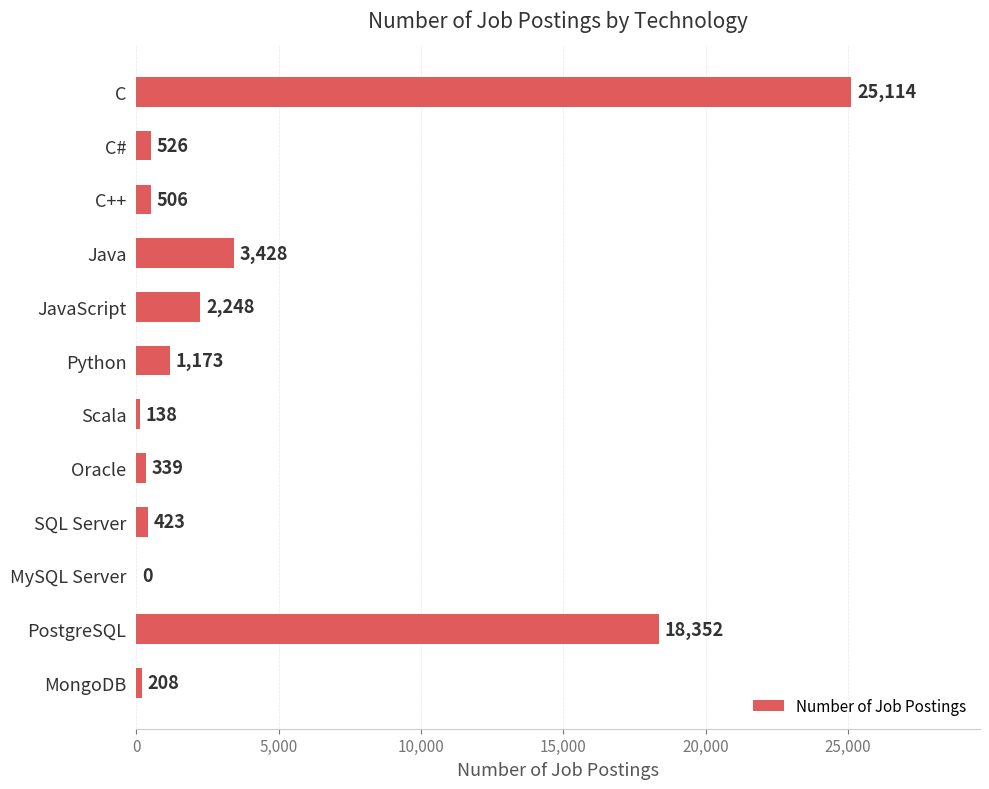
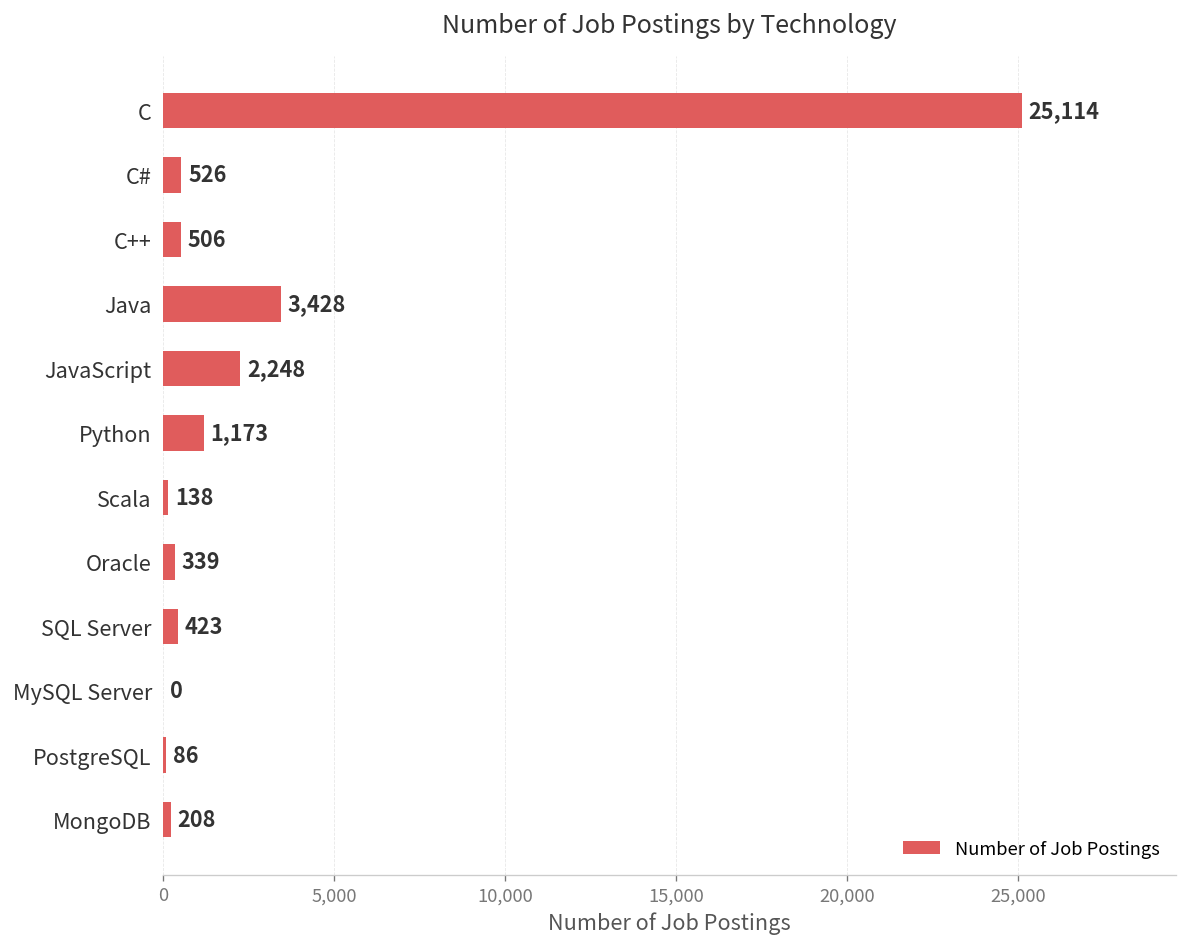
PostgreSQL: 18,352 -> 86
